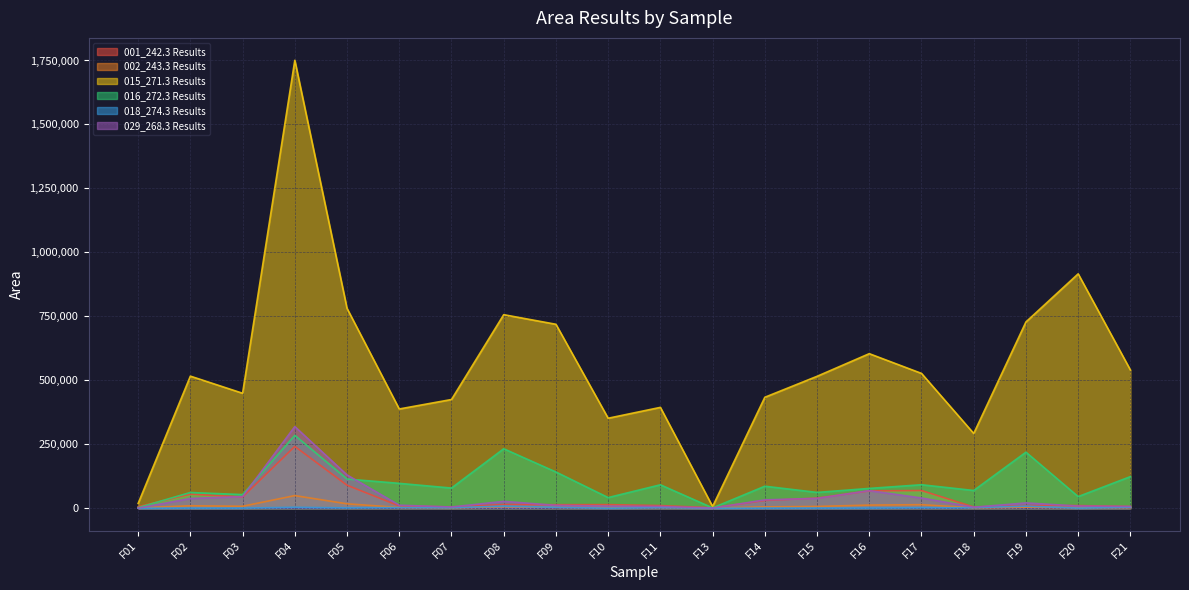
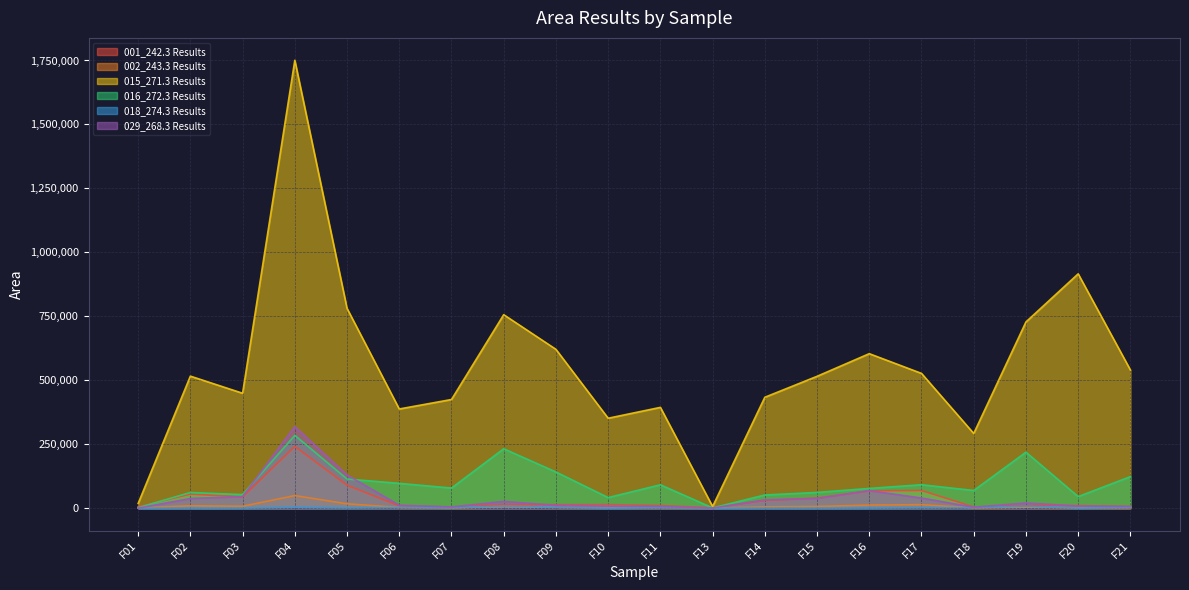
015_271.3 Results, F09: 720,000 -> 620,000
016_272.3 Results, F14: 90,000 -> 50,000
